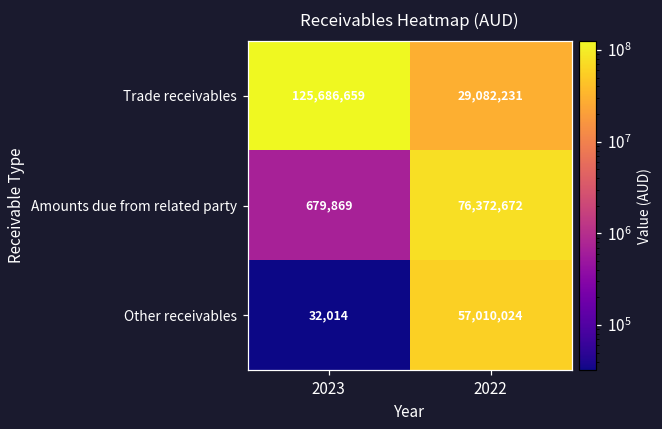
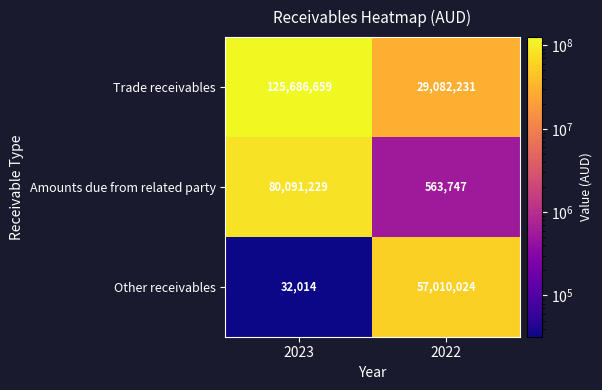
Amounts due from related party, 2023: 679,869 -> 80,091,229
Amounts due from related party, 2022: 76,372,672 -> 563,747
